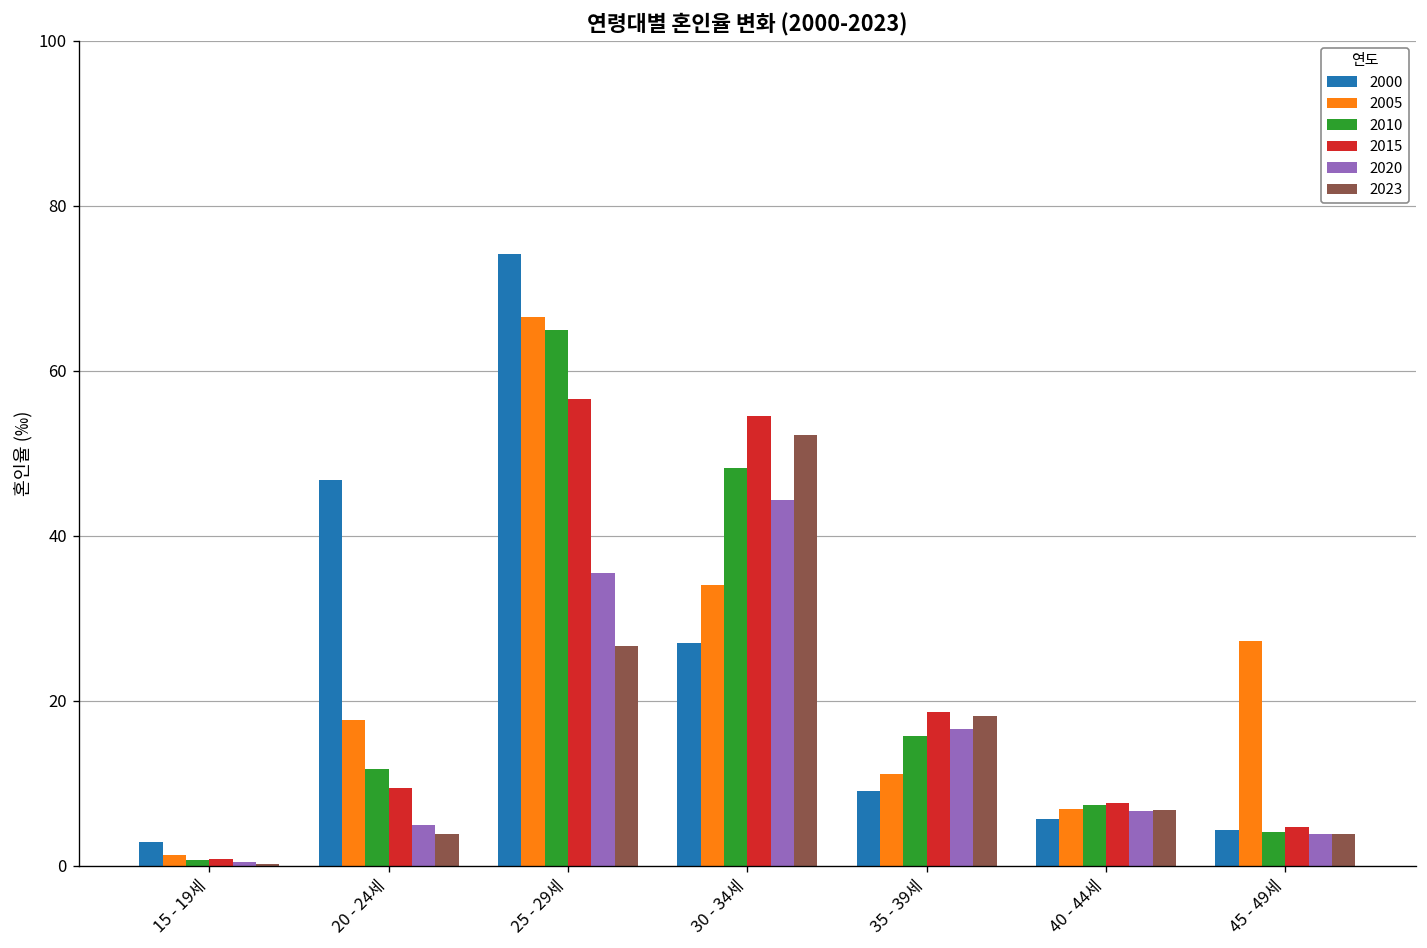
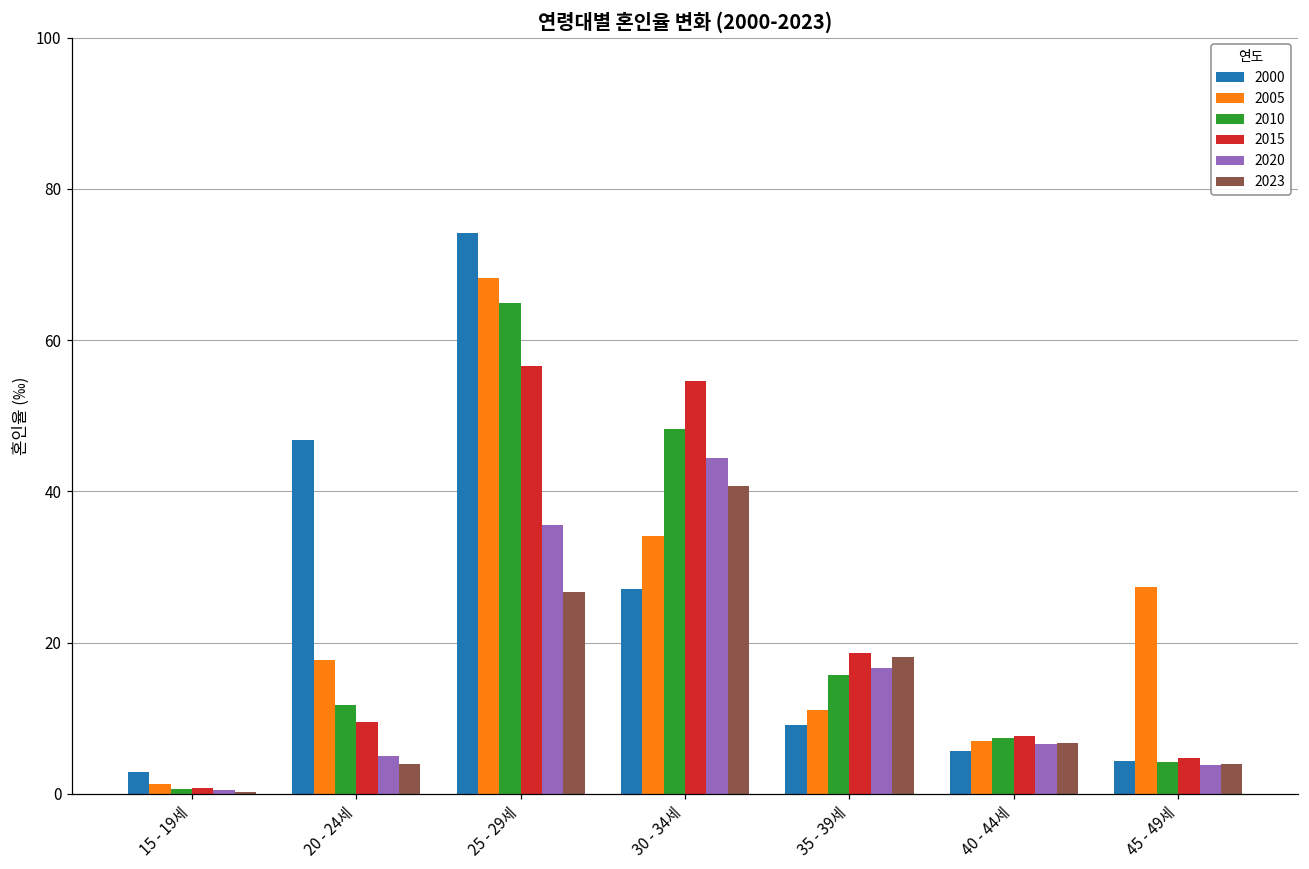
2005, 25 - 29세: 67 -> 68
2023, 30 - 34세: 52 -> 41
